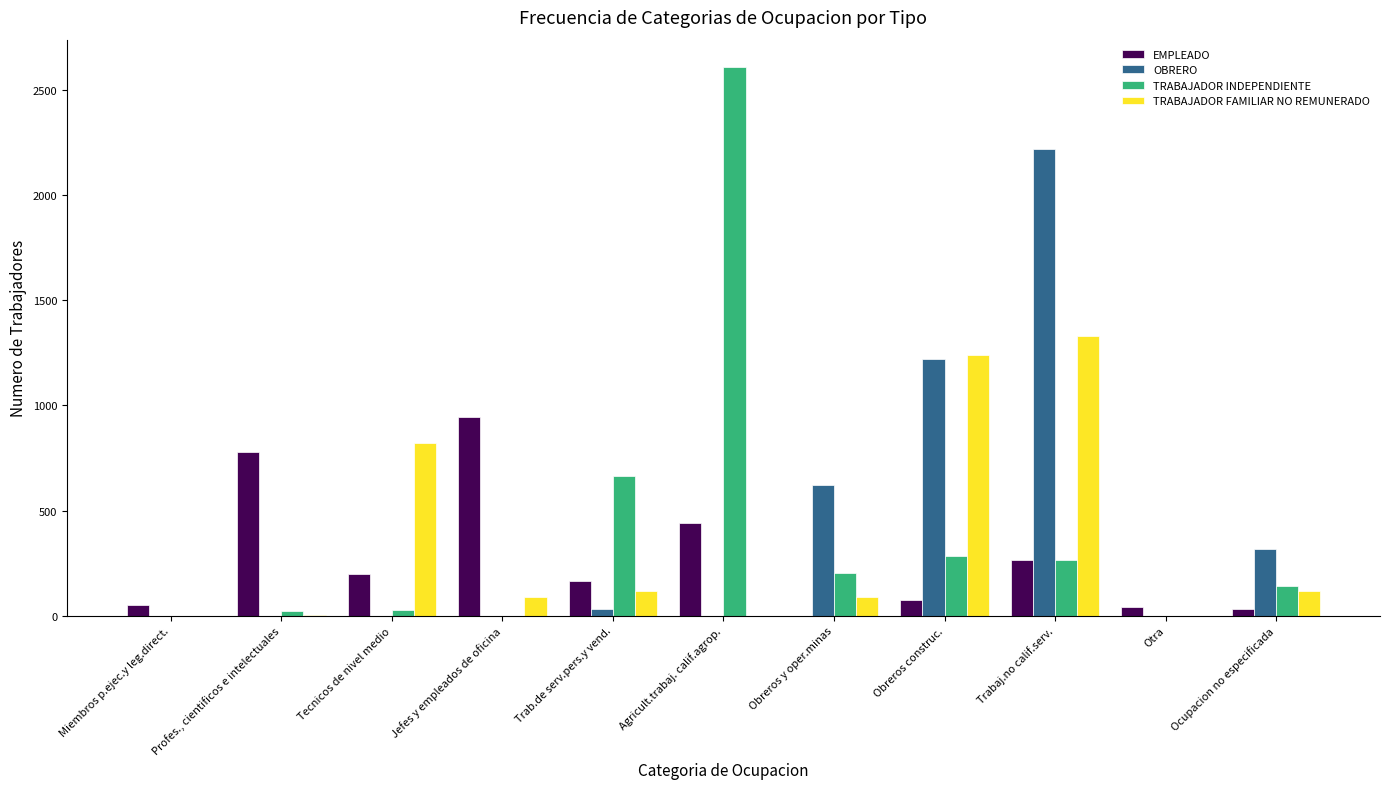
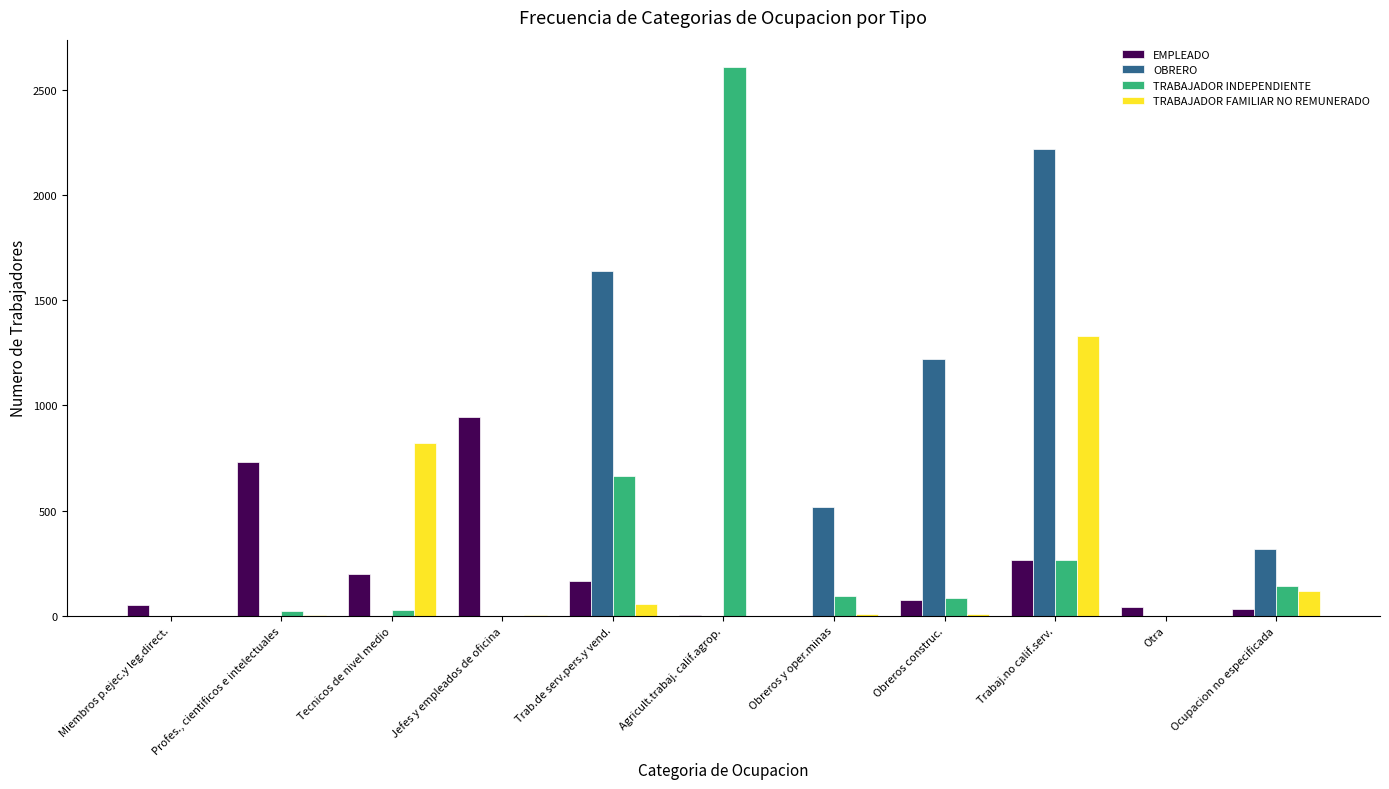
EMPLEADO, Profes., cientificos e intelectuales: 780 -> 730
TRABAJADOR FAMILIAR NO REMUNERADO, Jefes y empleados de oficina: 90 -> 0
OBRERO, Trab.de serv.pers.y vend.: 30 -> 1640
TRABAJADOR FAMILIAR NO REMUNERADO, Trab.de serv.pers.y vend.: 120 -> 50
EMPLEADO, Agricult.trabaj. calif.agrop.: 440 -> 0
OBRERO, Obreros y oper.minas: 620 -> 520
TRABAJADOR INDEPENDIENTE, Obreros y oper.minas: 200 -> 90
TRABAJADOR FAMILIAR NO REMUNERADO, Obreros y oper.minas: 90 -> 10
TRABAJADOR INDEPENDIENTE, Obreros construc.: 280 -> 90
TRABAJADOR FAMILIAR NO REMUNERADO, Obreros construc.: 1240 -> 10
